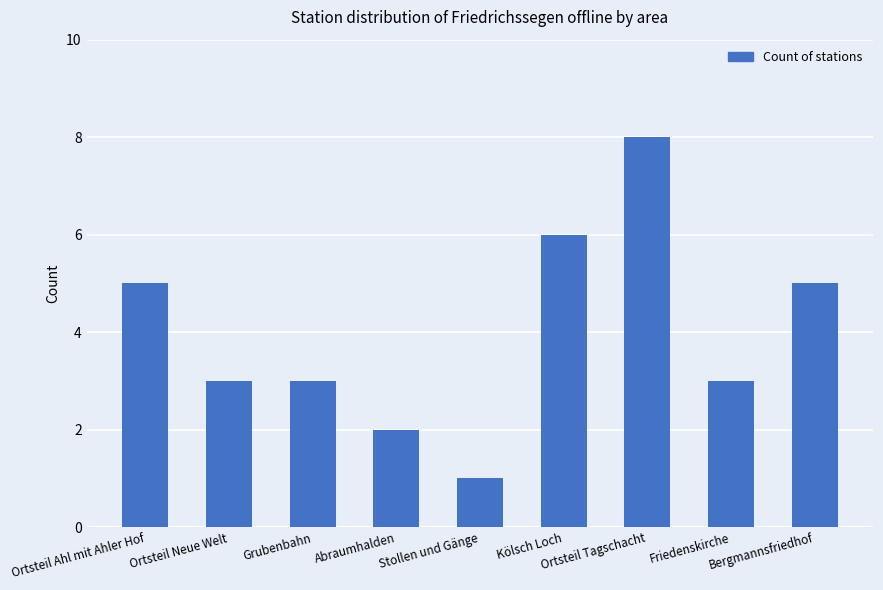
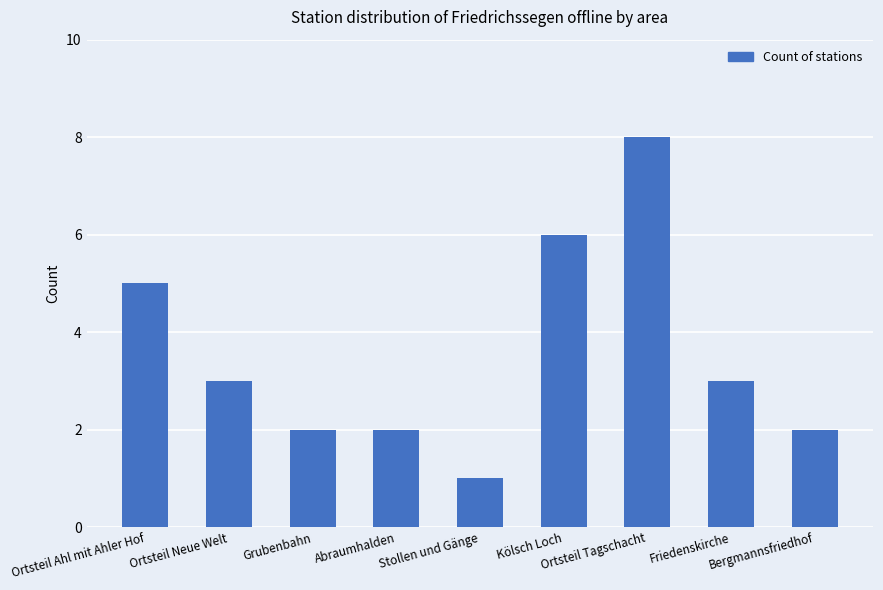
Grubenbahn: 3 -> 2
Bergmannsfriedhof: 5 -> 2
